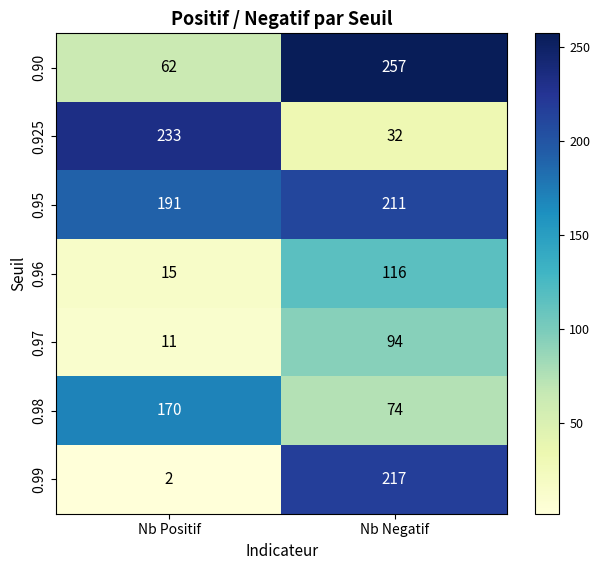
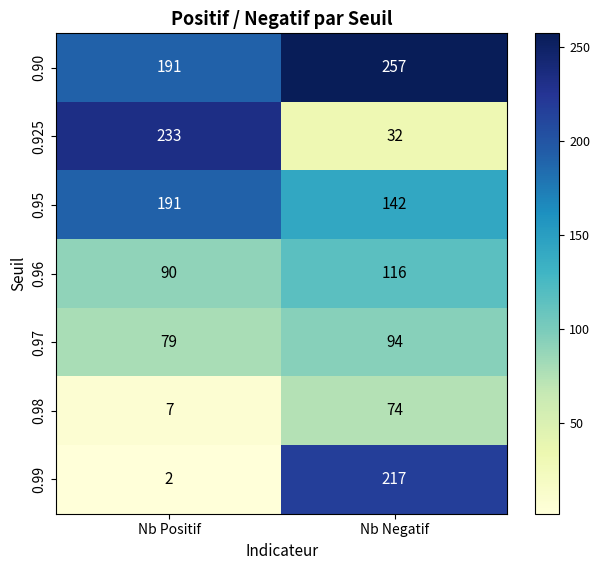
0.90, Nb Positif: 62 -> 191
0.95, Nb Negatif: 211 -> 142
0.96, Nb Positif: 15 -> 90
0.97, Nb Positif: 11 -> 79
0.98, Nb Positif: 170 -> 7
